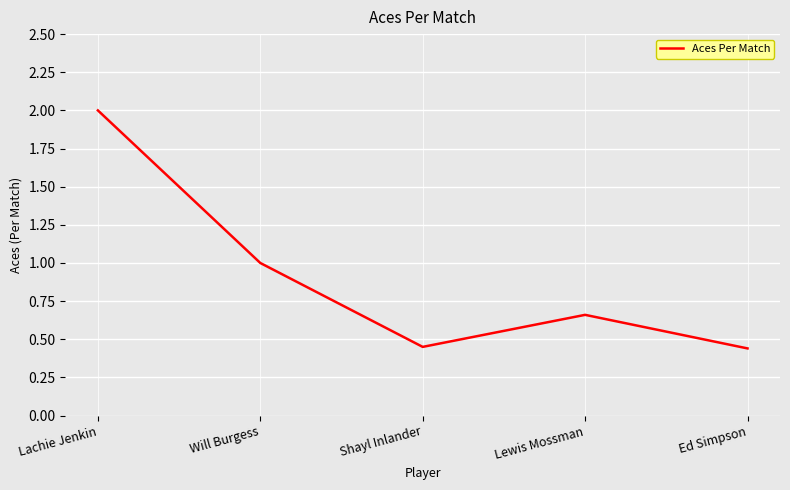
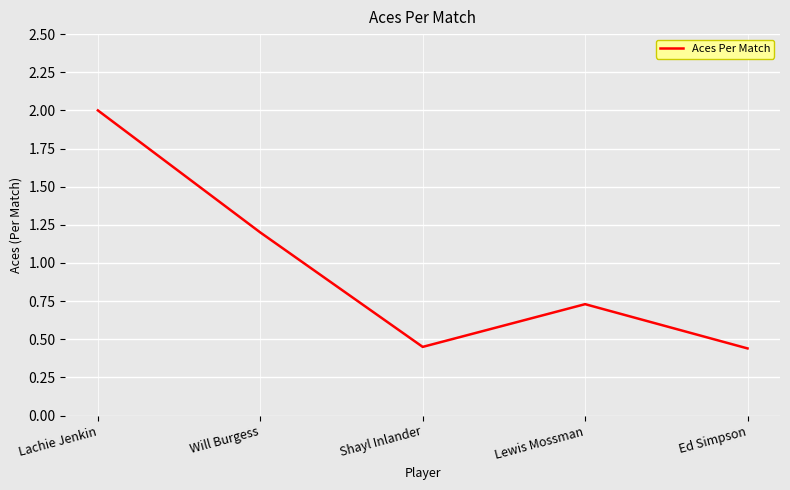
Will Burgess: 1.0 -> 1.2
Lewis Mossman: 0.66 -> 0.73
